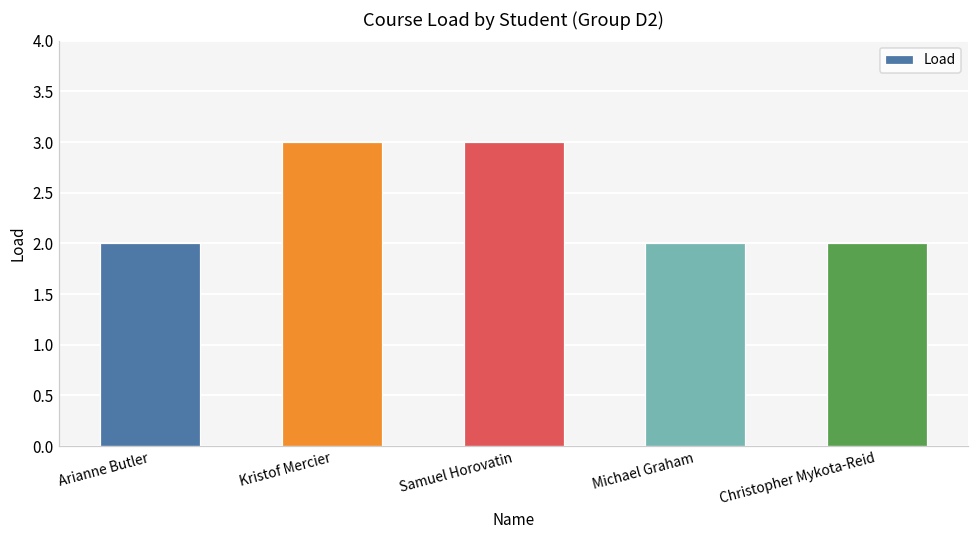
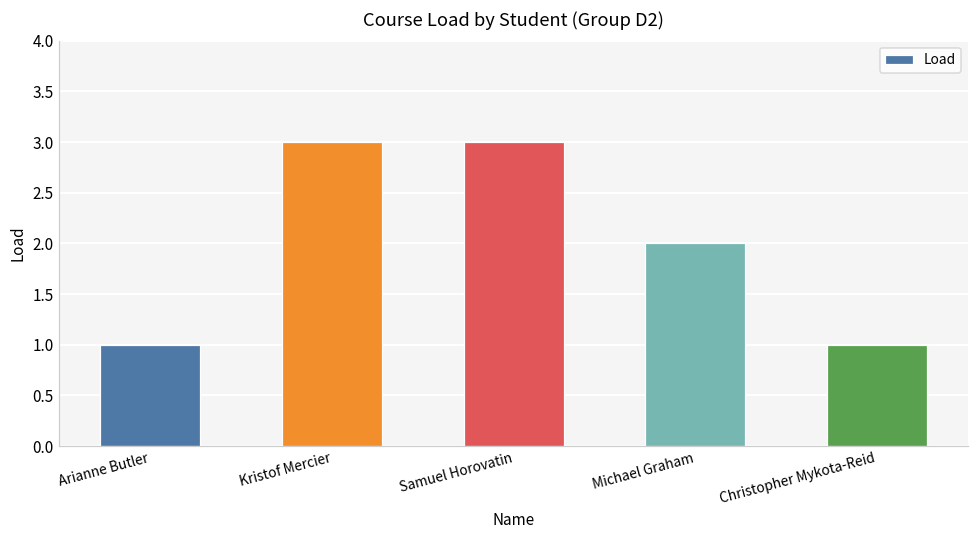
Arianne Butler: 2 -> 1
Christopher Mykota-Reid: 2 -> 1
